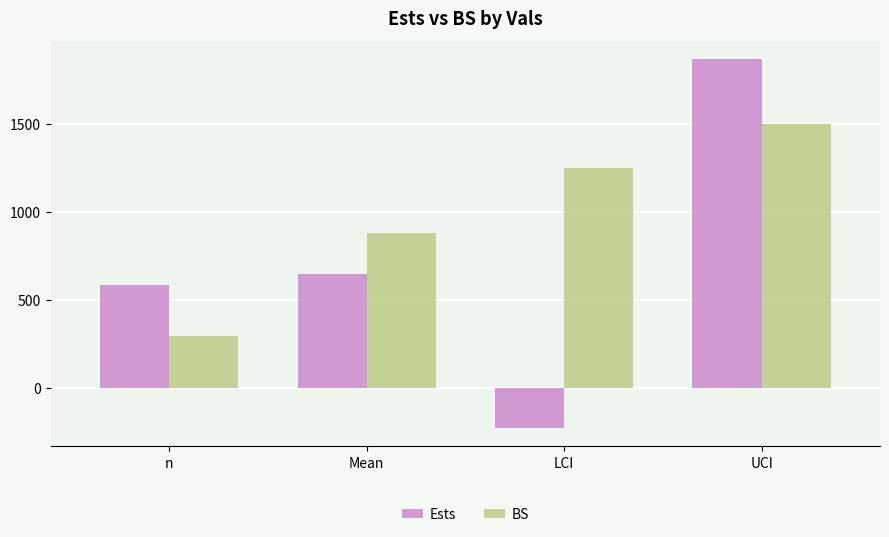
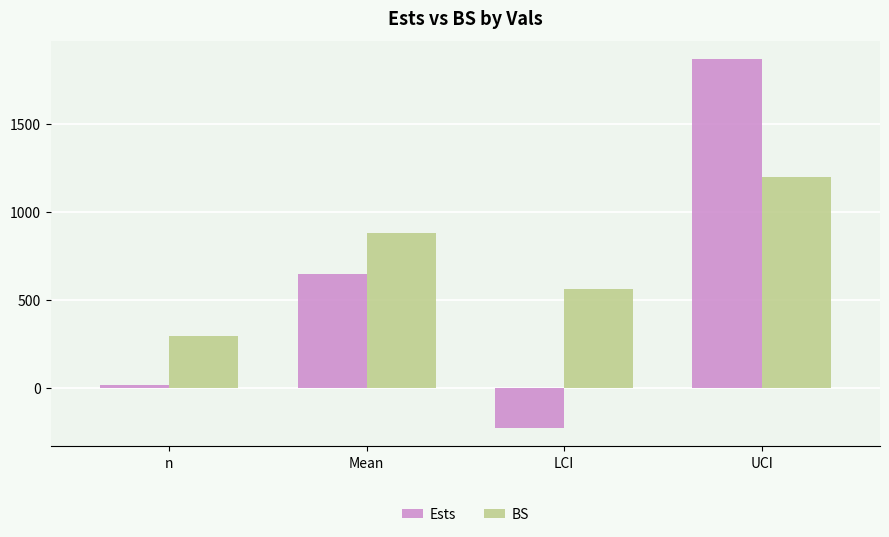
Ests, n: 590 -> 20
BS, LCI: 1250 -> 560
BS, UCI: 1500 -> 1200
